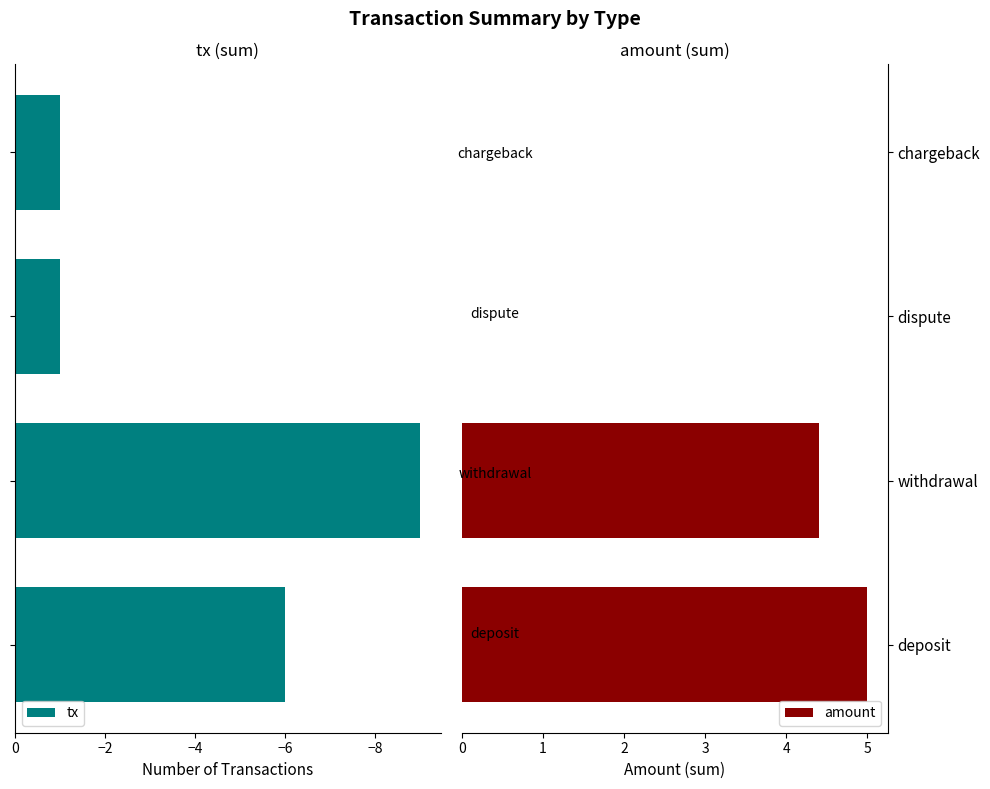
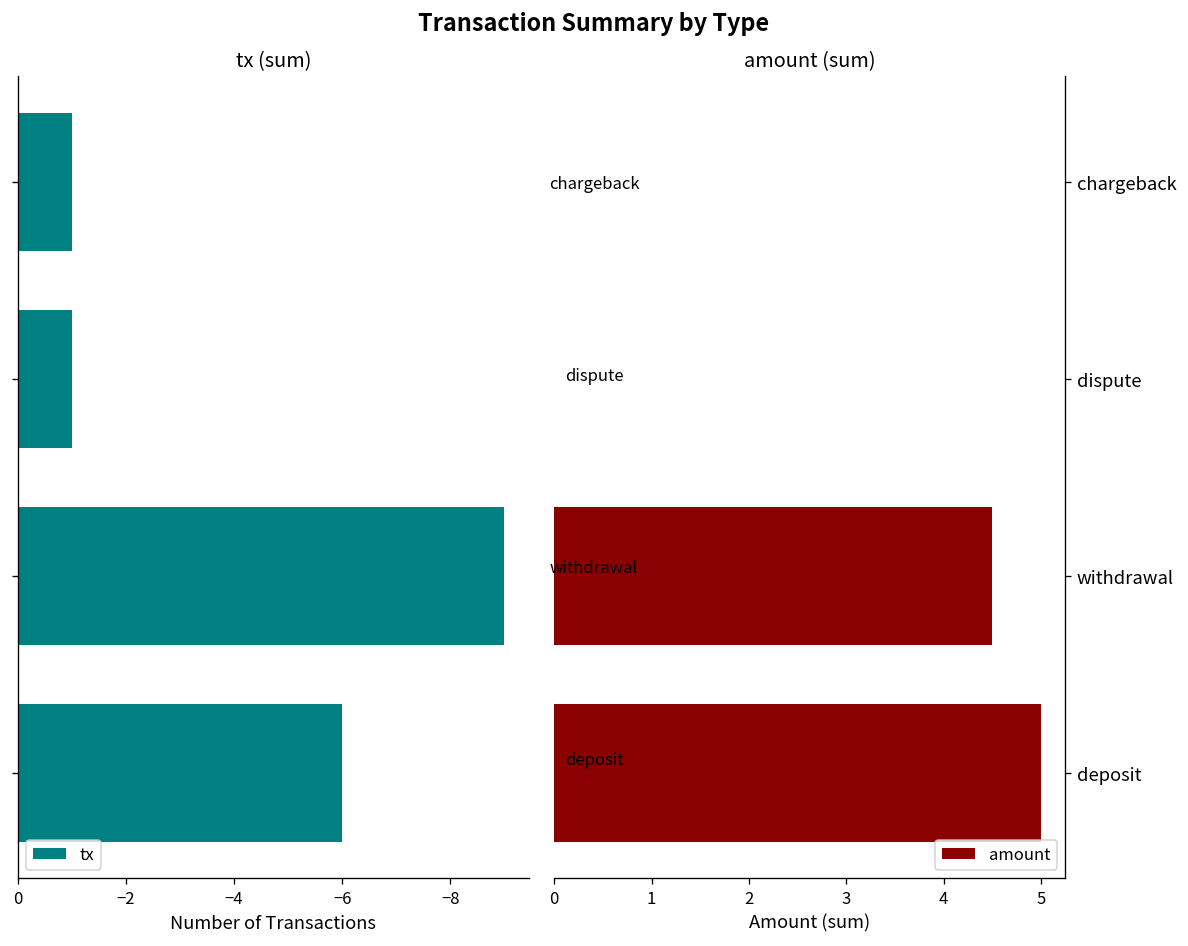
amount (sum), withdrawal: 4.4 -> 4.5
